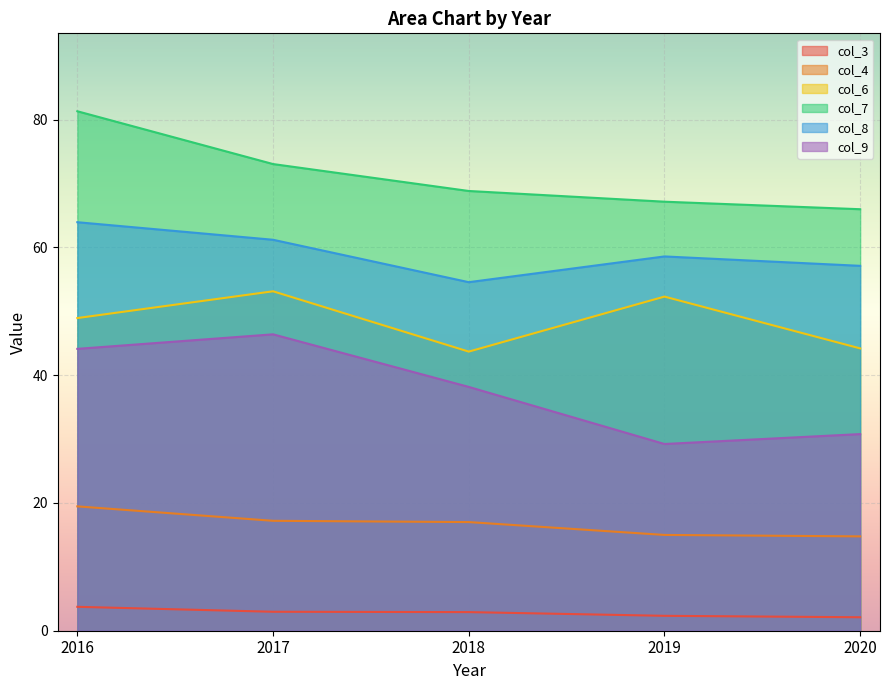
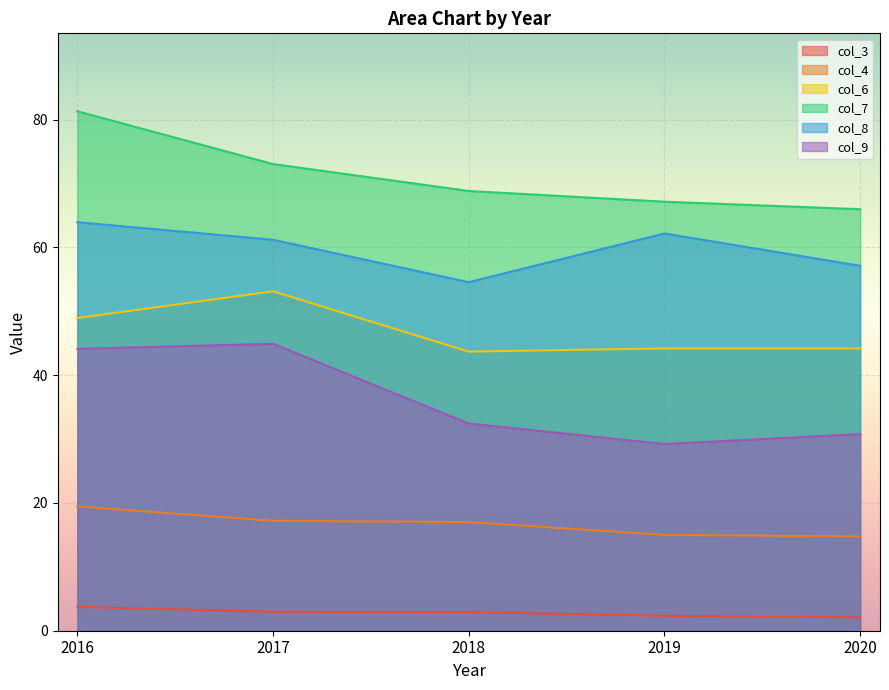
col_9, 2017: 46 -> 45
col_9, 2018: 38 -> 32
col_6, 2019: 52 -> 44
col_8, 2019: 59 -> 62
